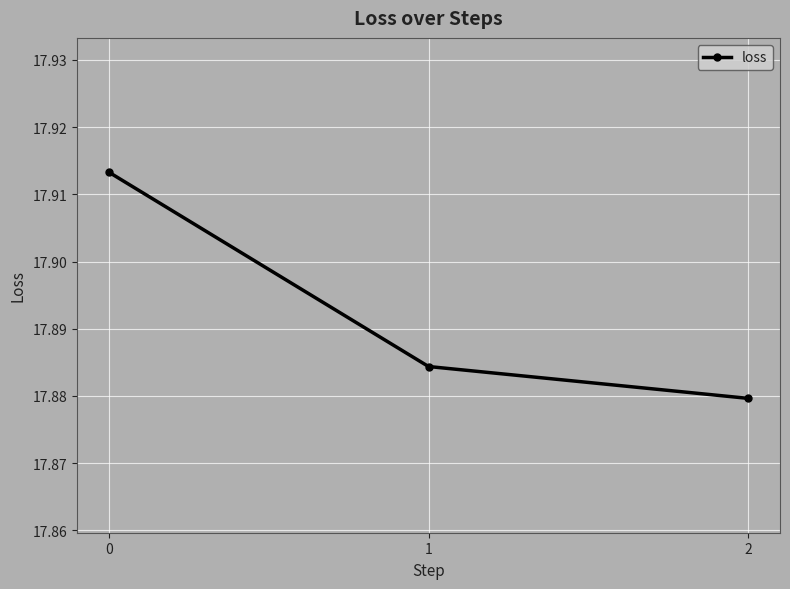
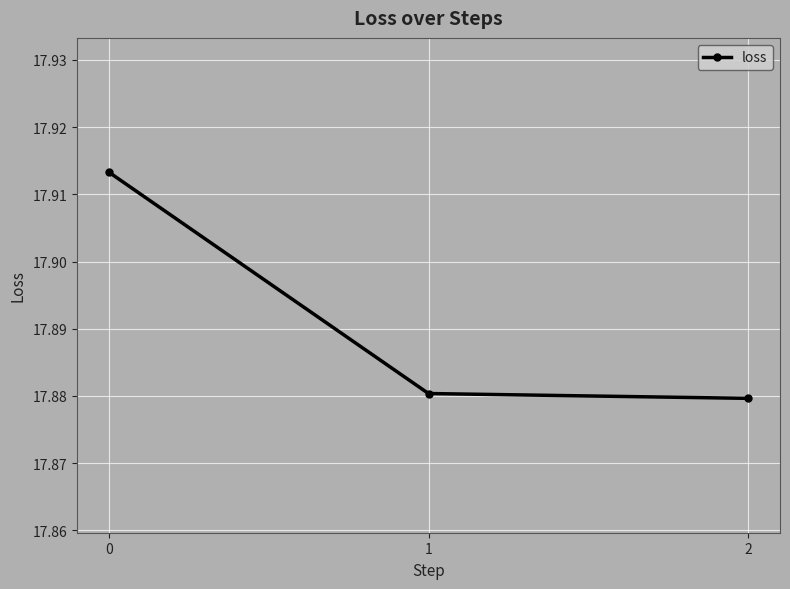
1: 17.884 -> 17.880
